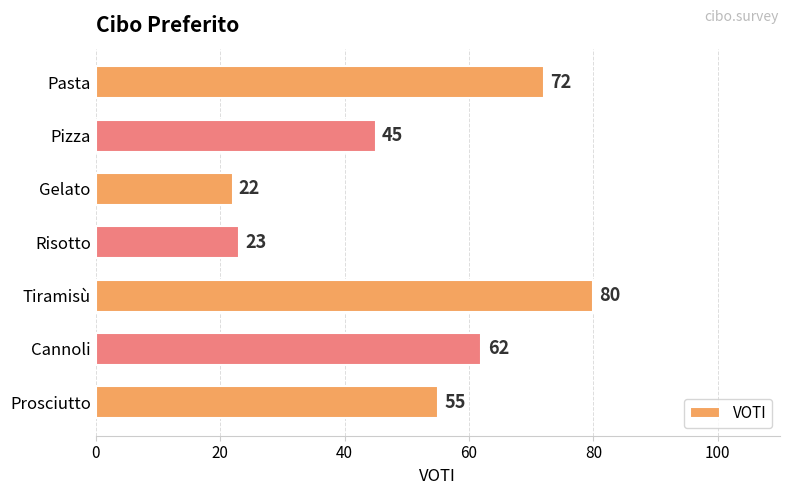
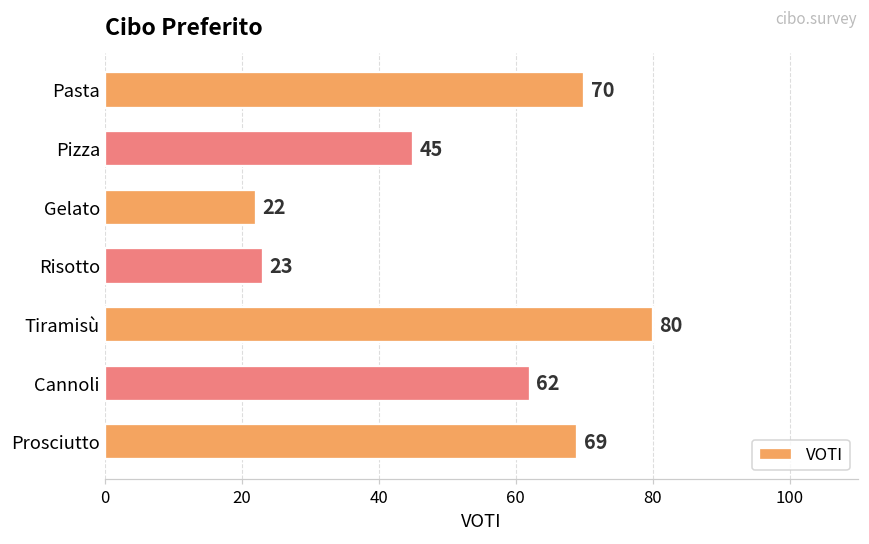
Pasta: 72 -> 70
Prosciutto: 55 -> 69
